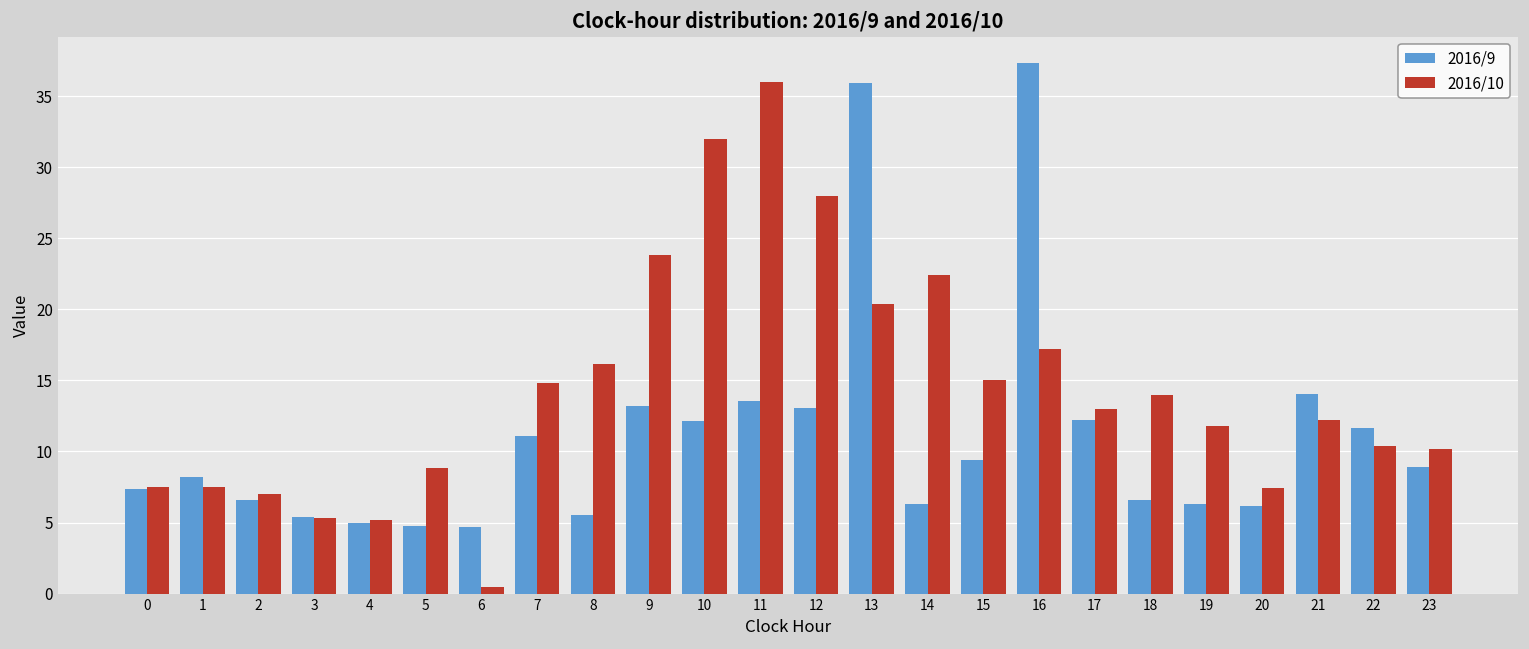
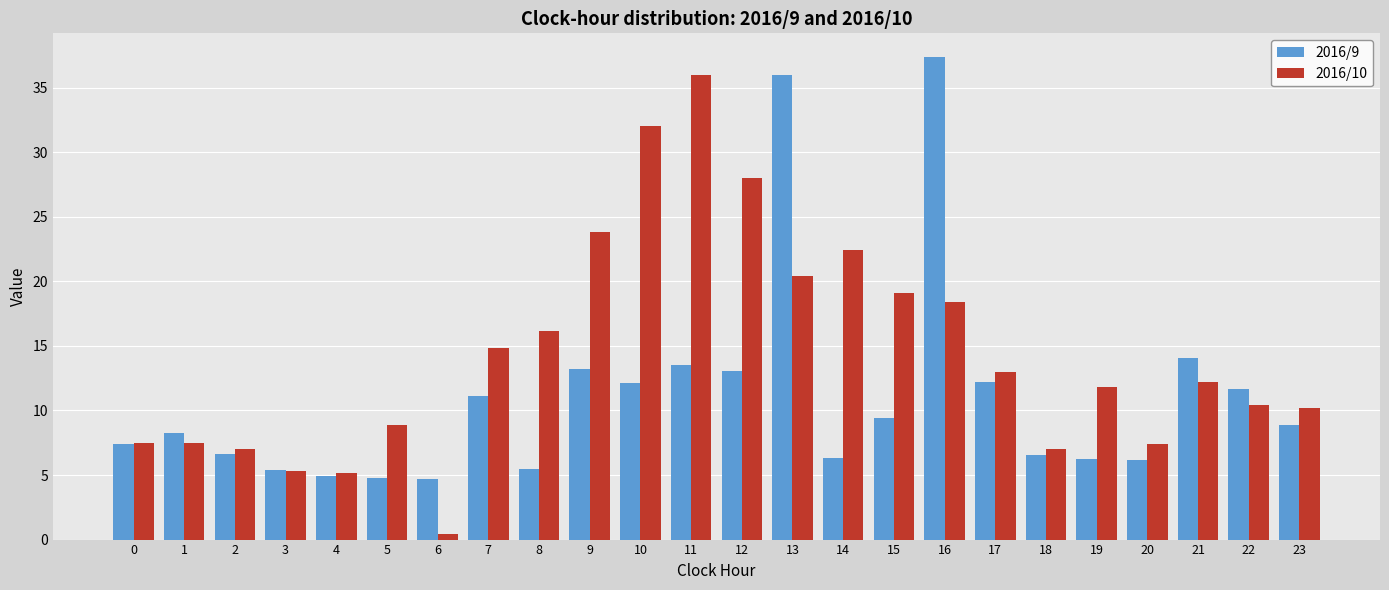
2016/10, 15: 15.0 -> 19.1
2016/10, 16: 17.2 -> 18.4
2016/10, 18: 14 -> 7
